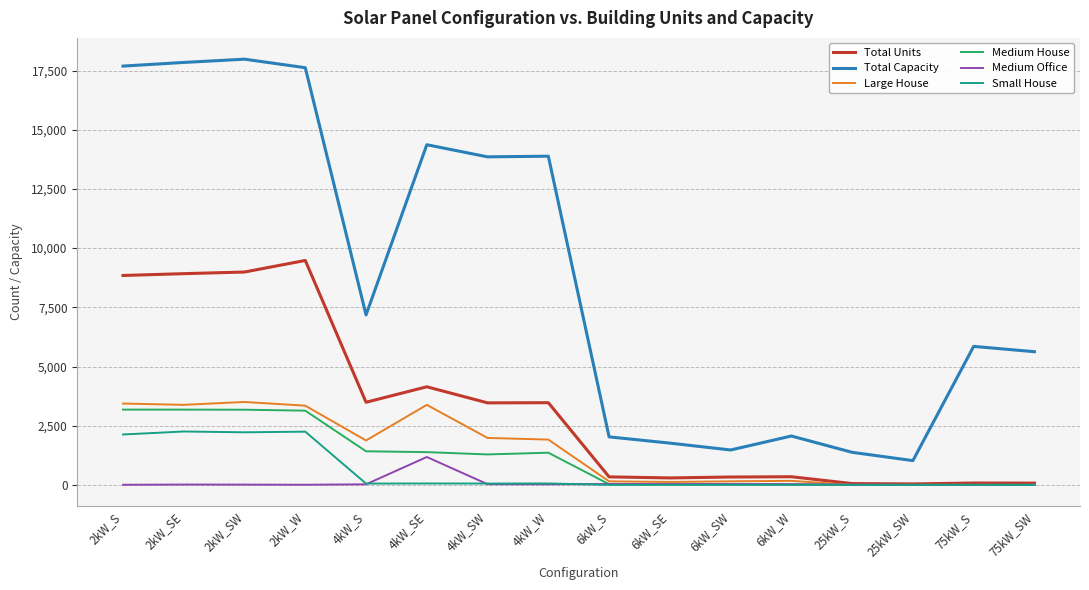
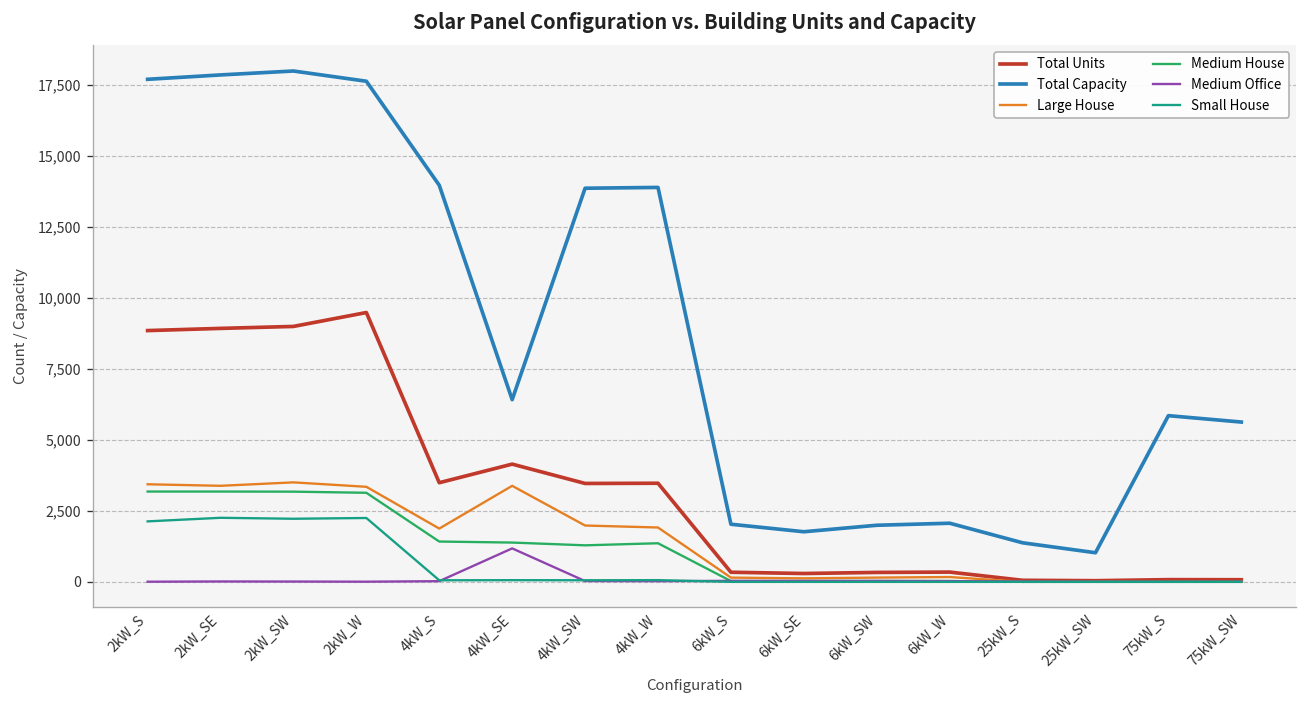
Total Capacity, 4kW_S: 7,200 -> 14,000
Total Capacity, 4kW_SE: 14,400 -> 6,400
Total Capacity, 6kW_SW: 1,500 -> 2,000
